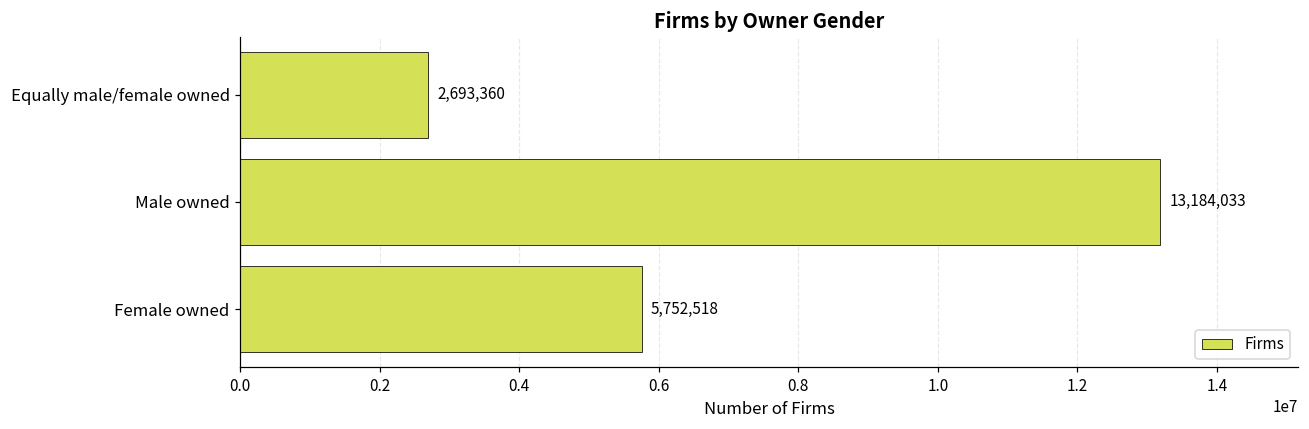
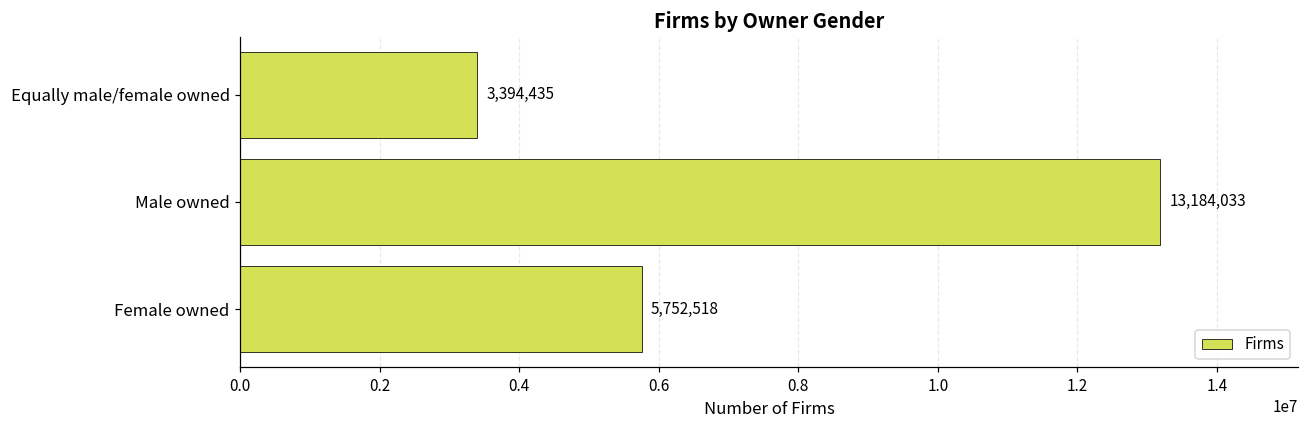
Equally male/female owned: 2,693,360 -> 3,394,435
